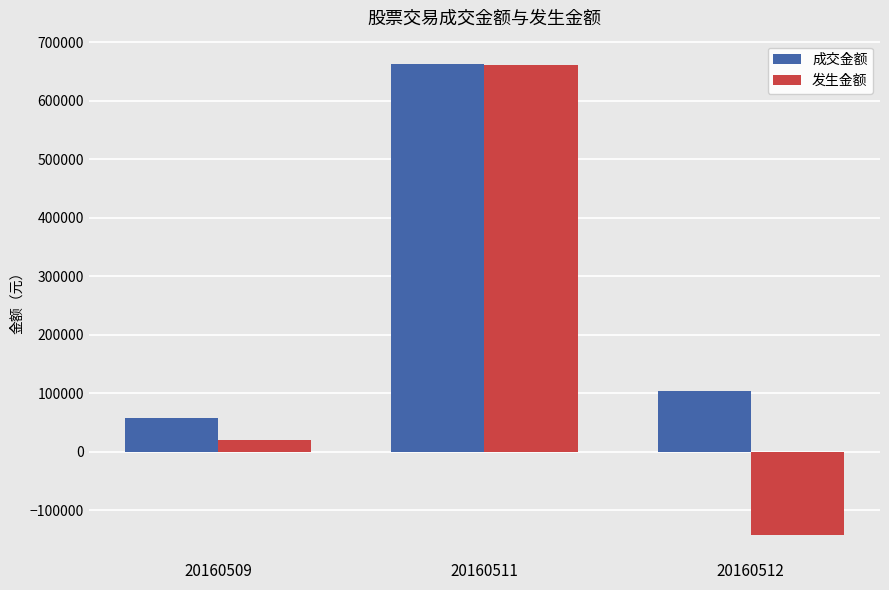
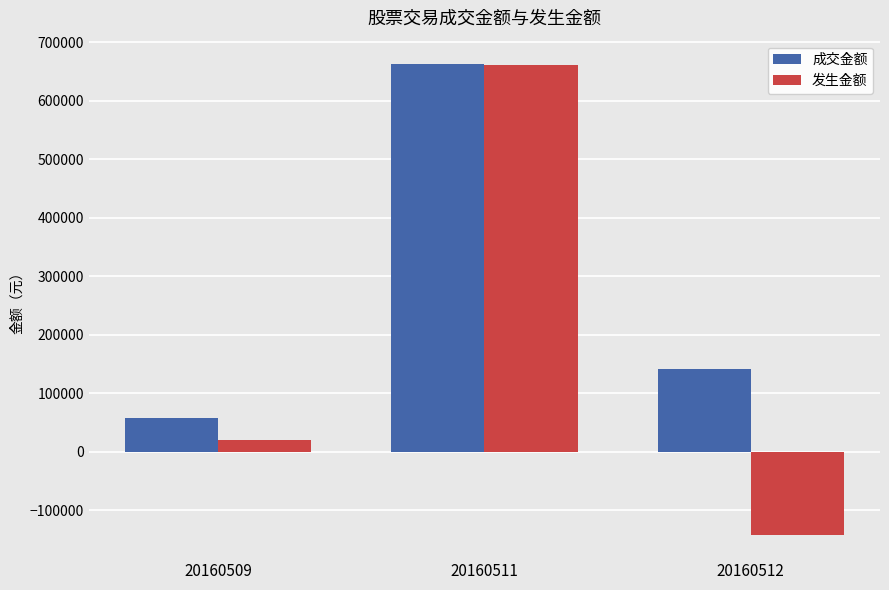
成交金额, 20160512: 100000 -> 140000
